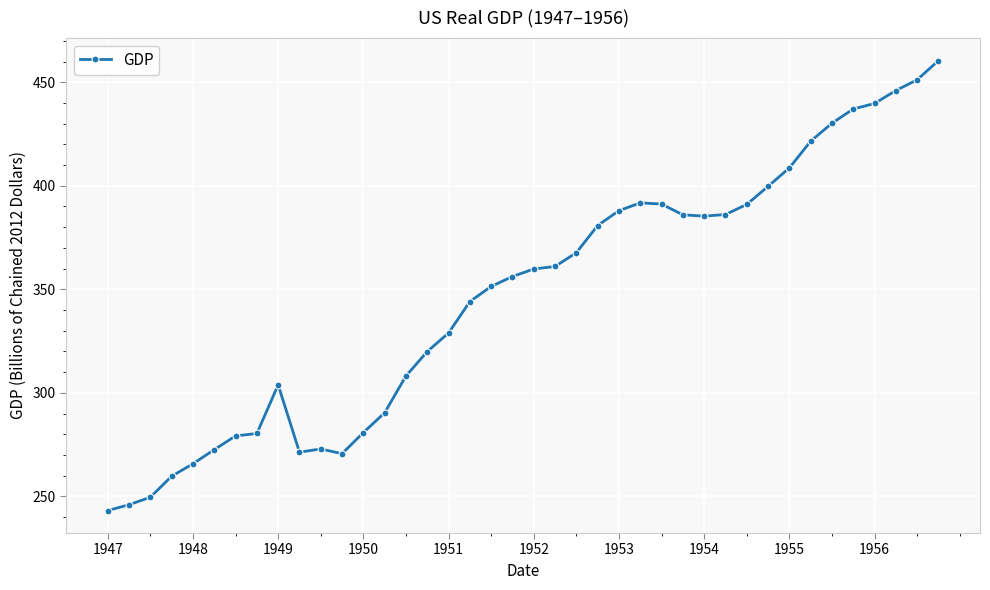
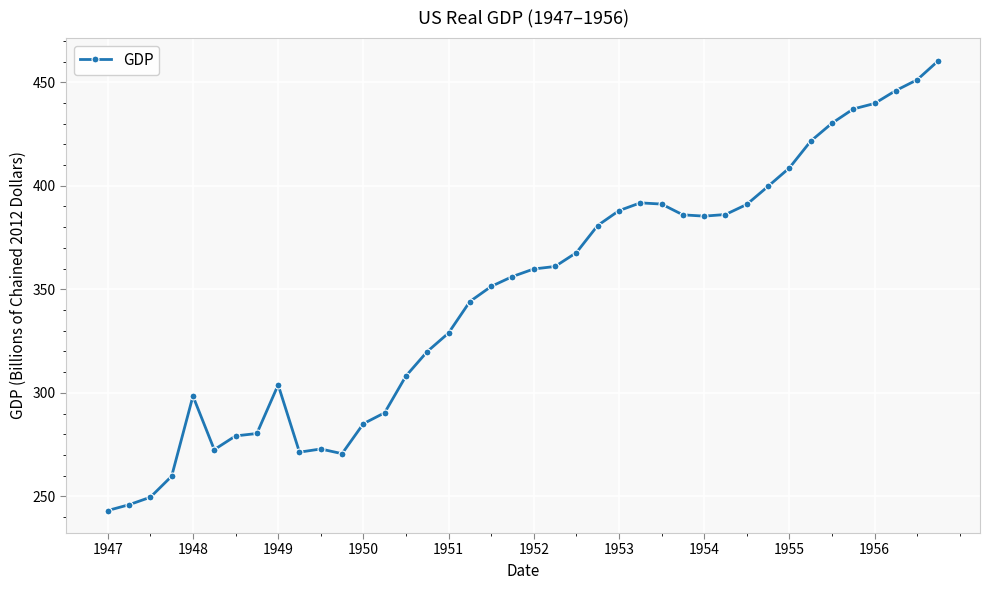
1948: 266 -> 298
1950: 281 -> 285
